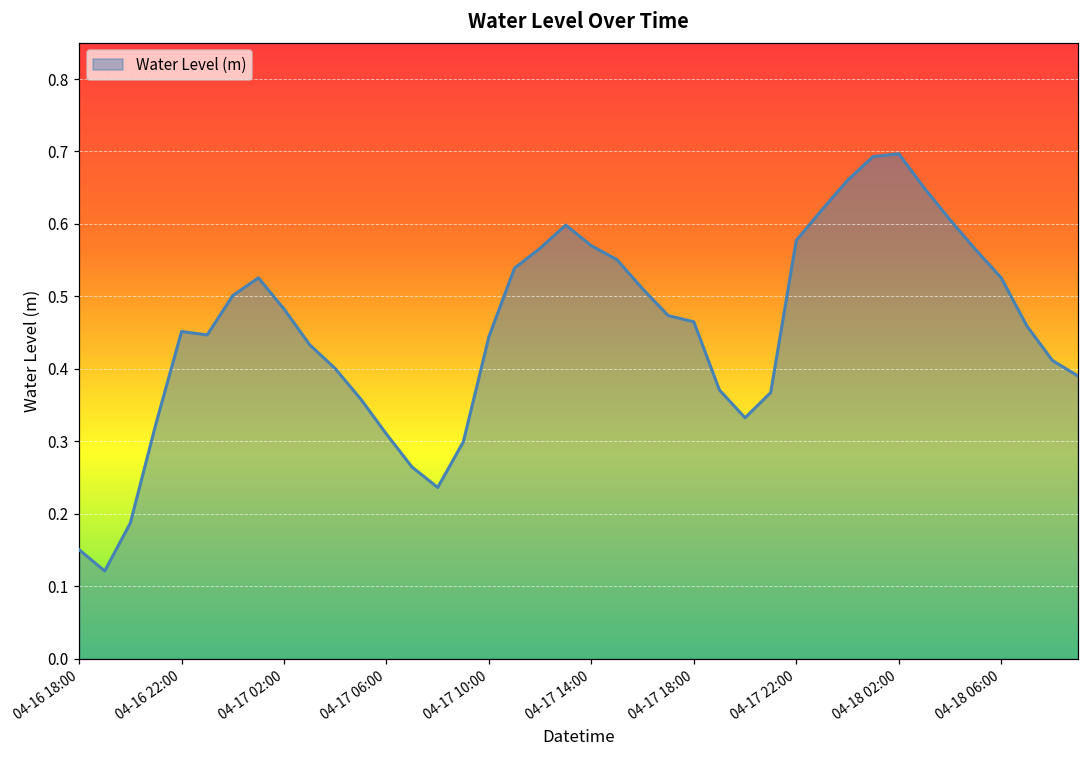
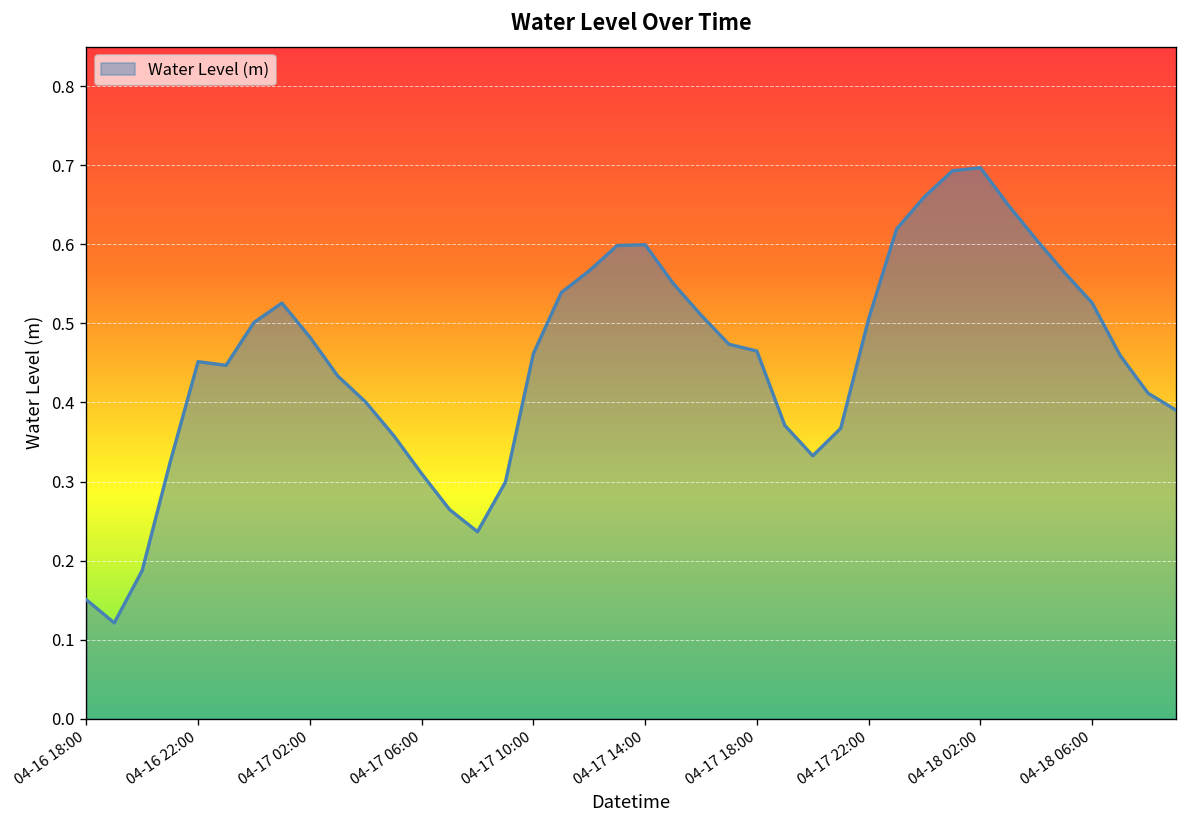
04-17 10:00: 0.44 -> 0.46
04-17 14:00: 0.57 -> 0.60
04-17 22:00: 0.58 -> 0.51
